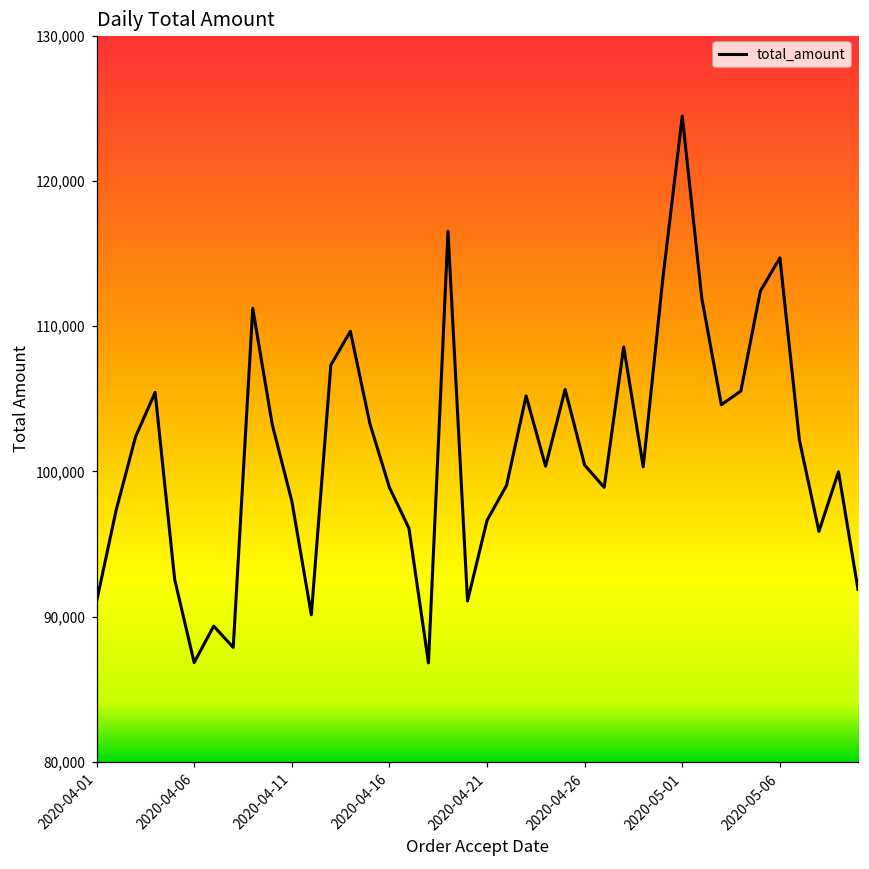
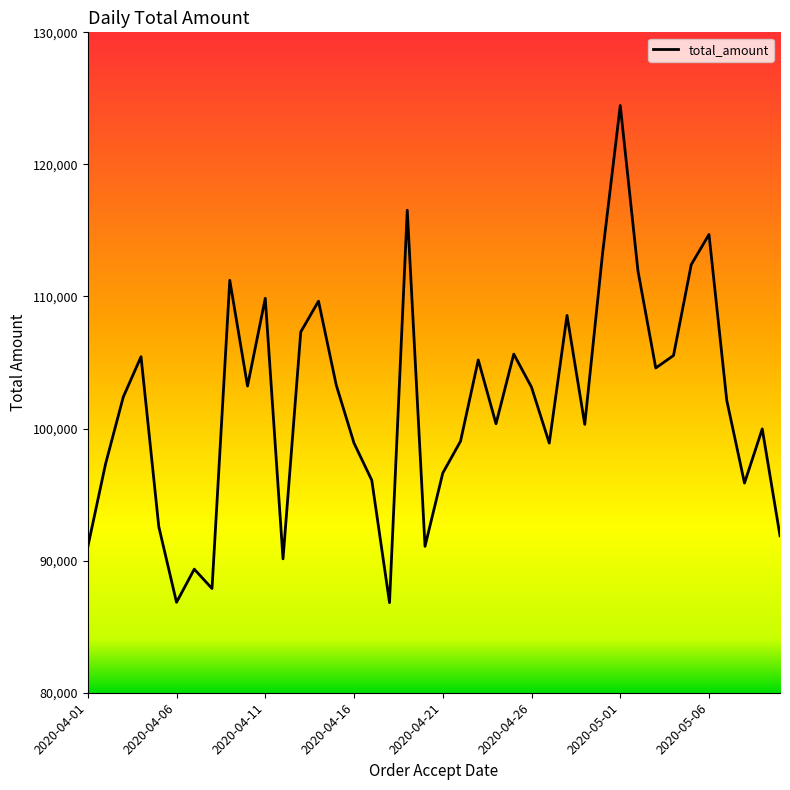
2020-04-11: 98,000 -> 109,900
2020-04-26: 100,400 -> 103,100
